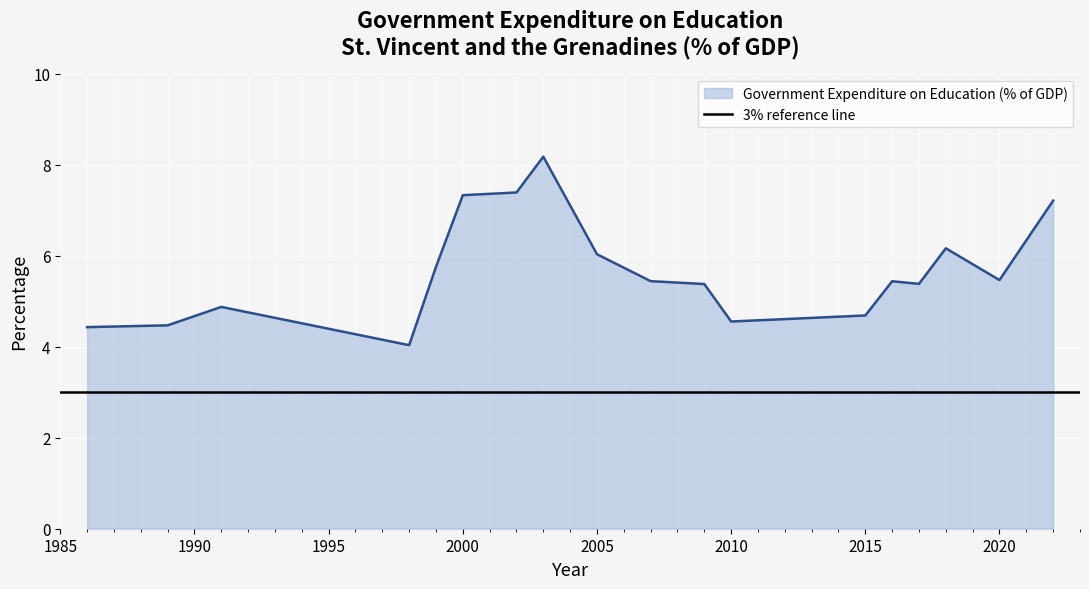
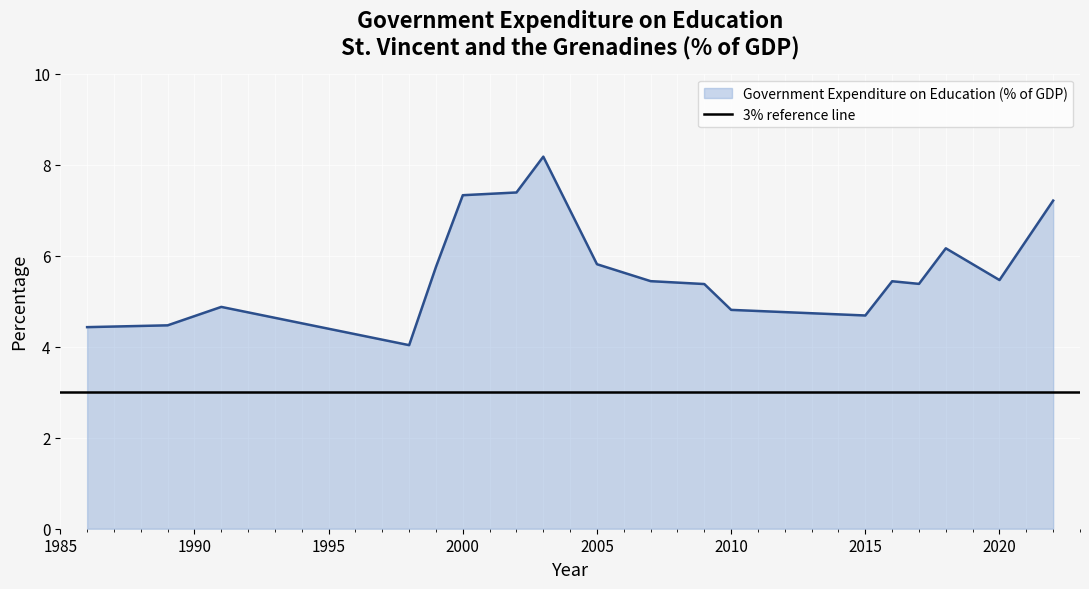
2005: 6.0 -> 5.8
2010: 4.6 -> 4.8
